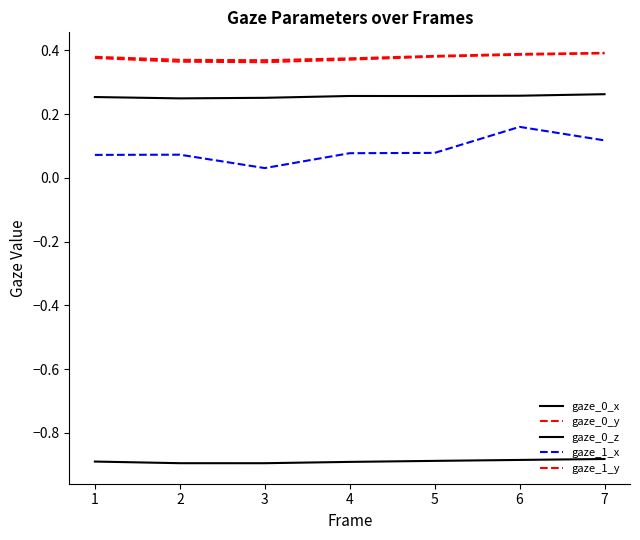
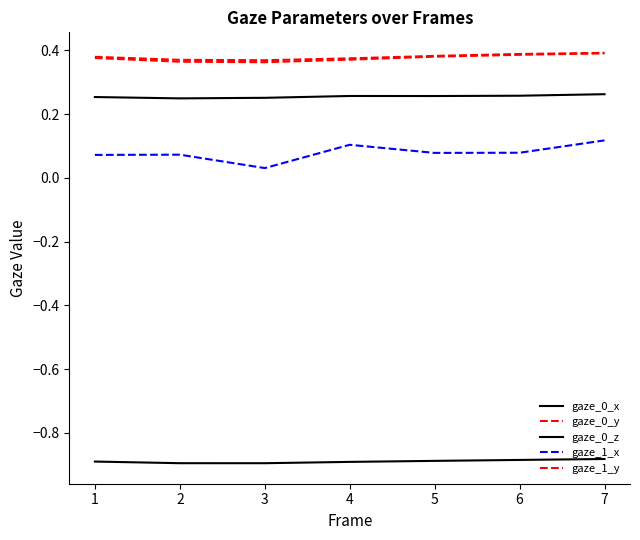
gaze_1_x, 4: 0.08 -> 0.10
gaze_1_x, 6: 0.16 -> 0.08
